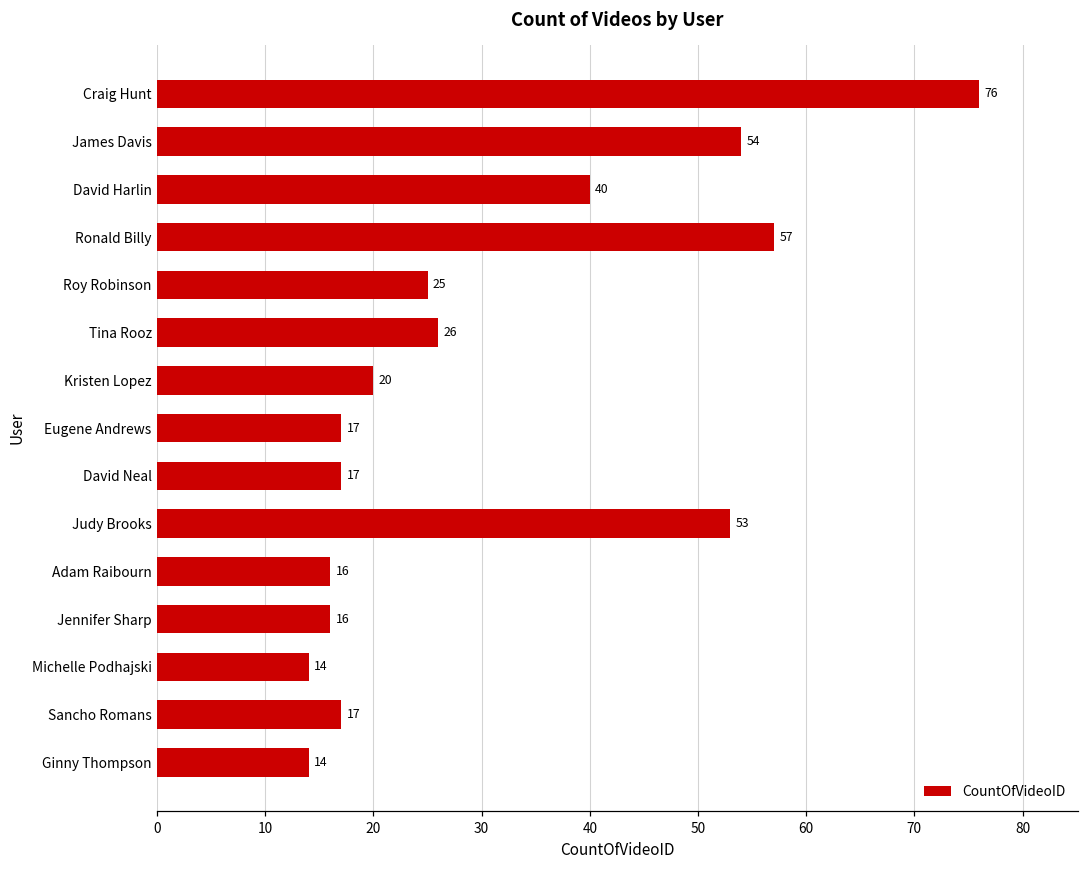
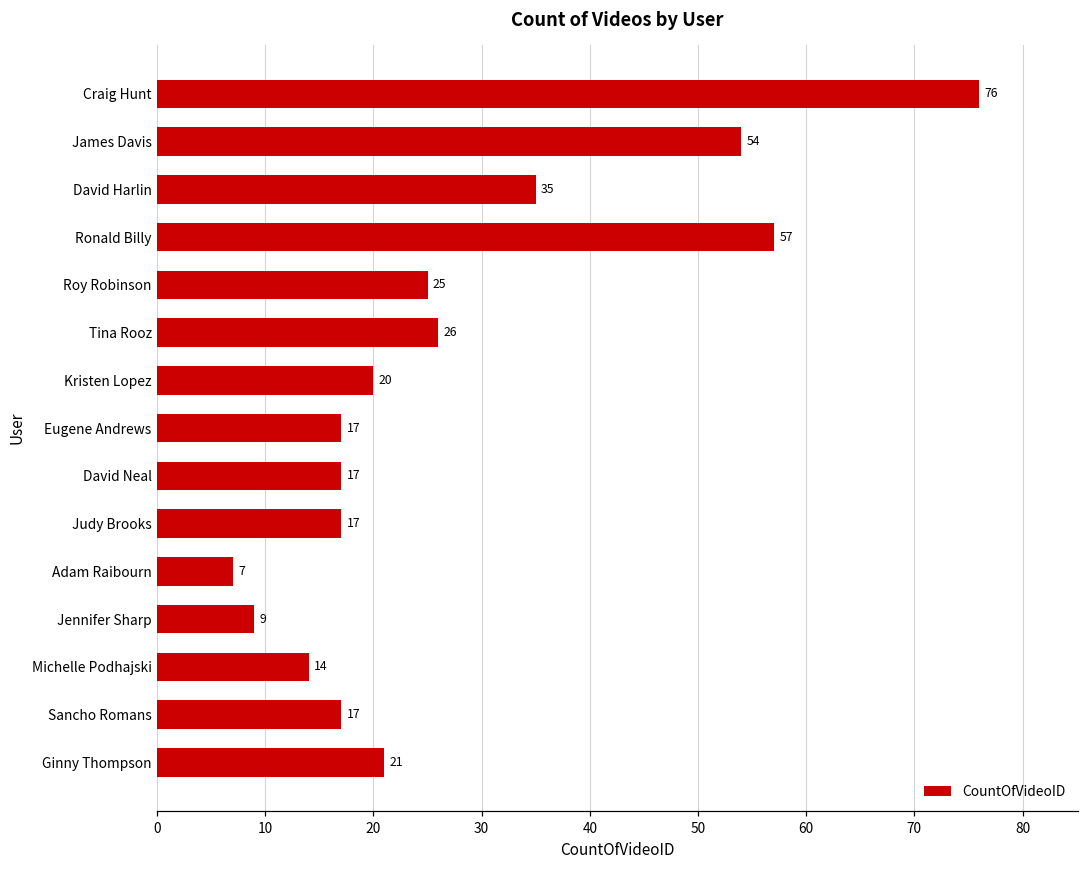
David Harlin: 40 -> 35
Judy Brooks: 53 -> 17
Adam Raibourn: 16 -> 7
Jennifer Sharp: 16 -> 9
Ginny Thompson: 14 -> 21
